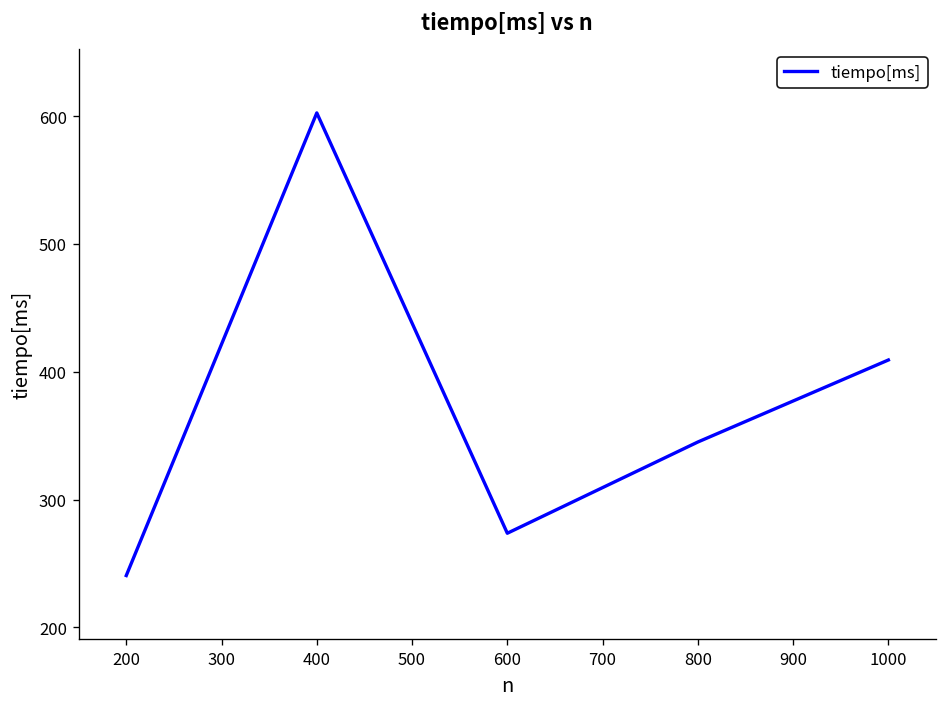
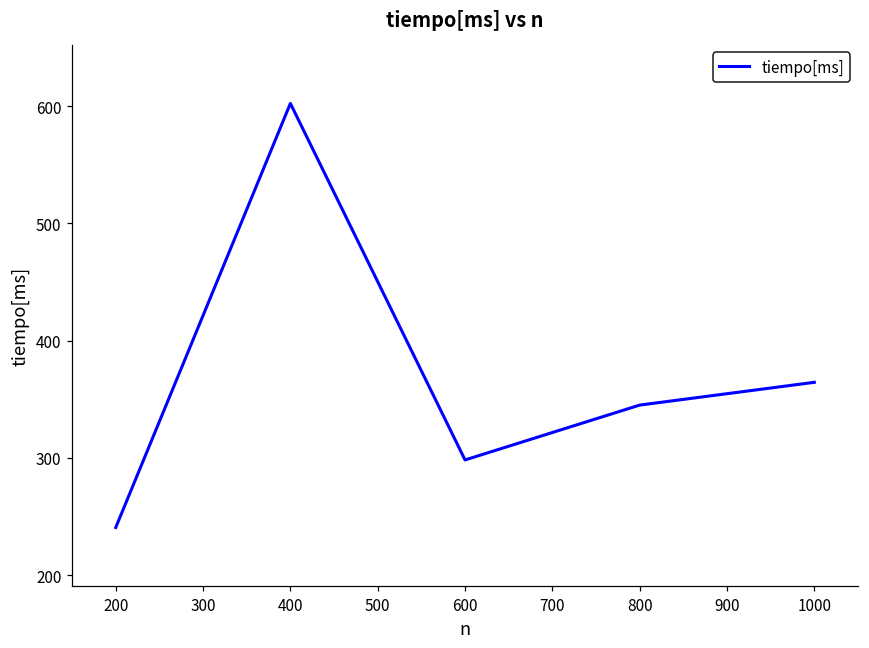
600: 274 -> 298
1000: 409 -> 364
